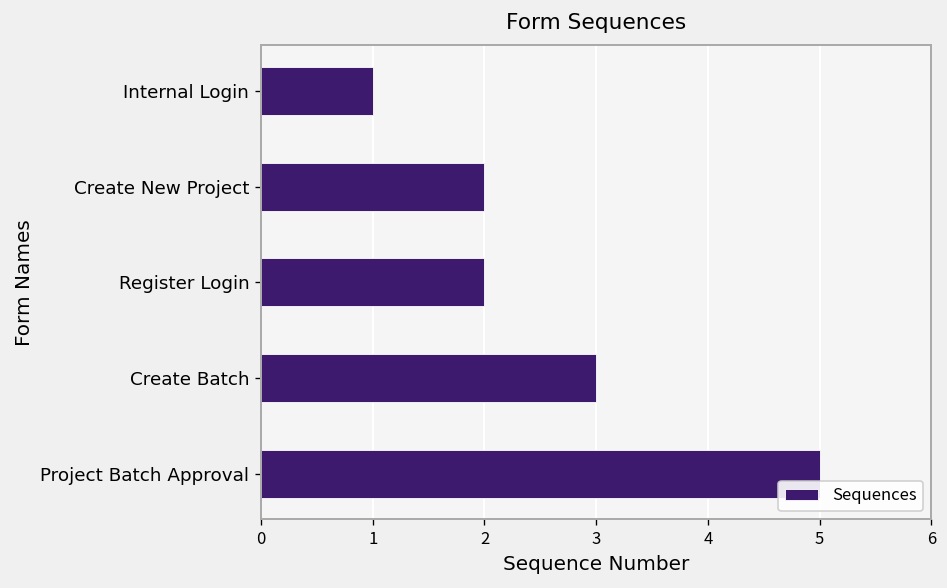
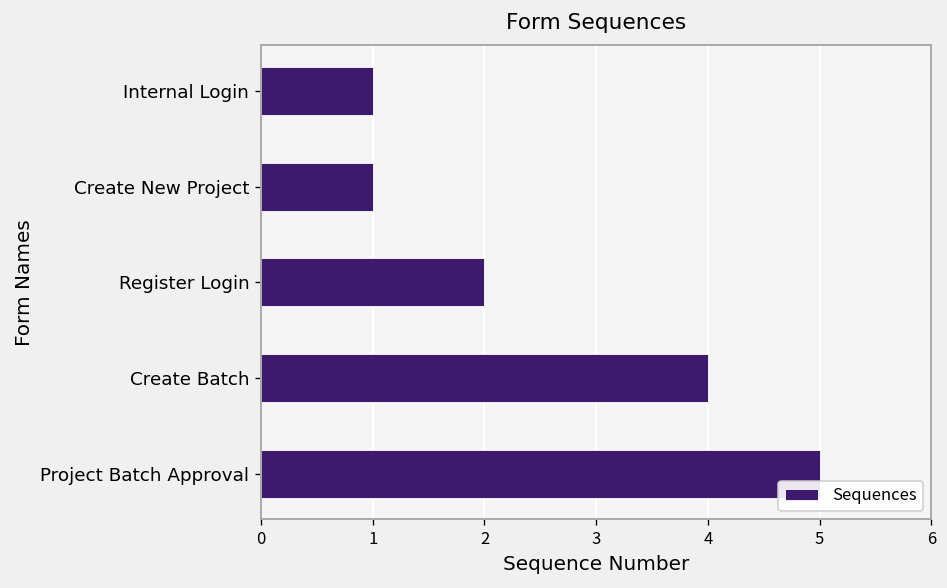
Create New Project: 2 -> 1
Create Batch: 3 -> 4
